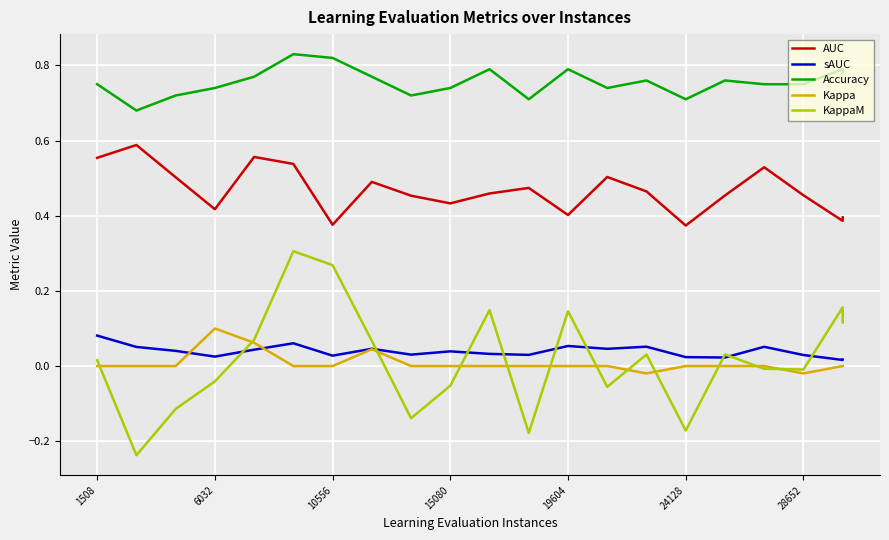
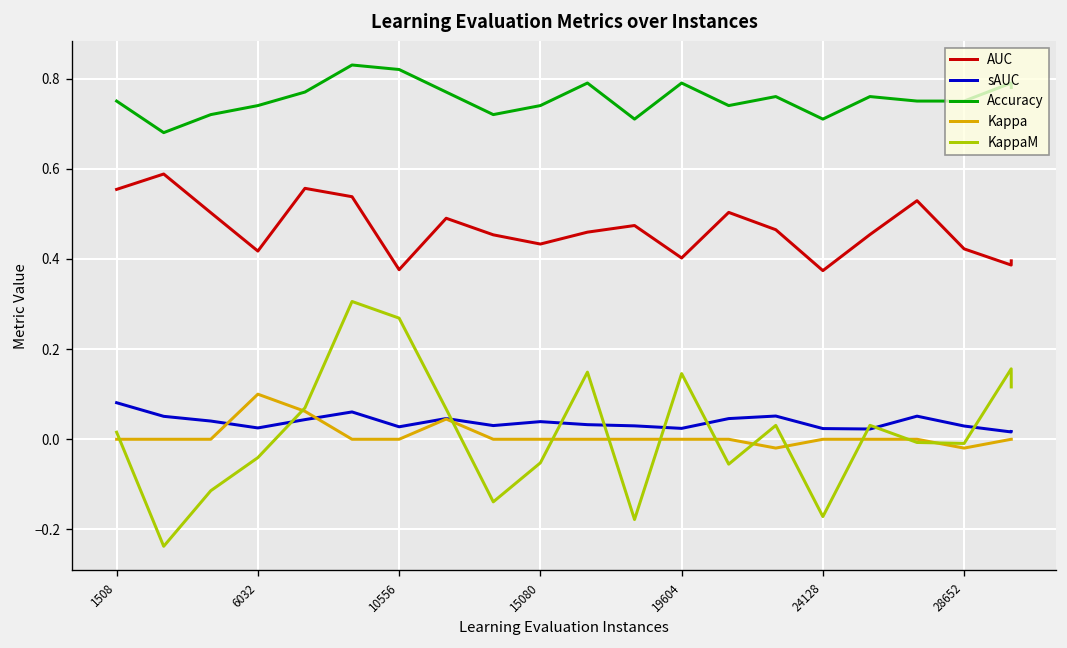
sAUC, 19604: 0.05 -> 0.02
AUC, 28652: 0.45 -> 0.42
